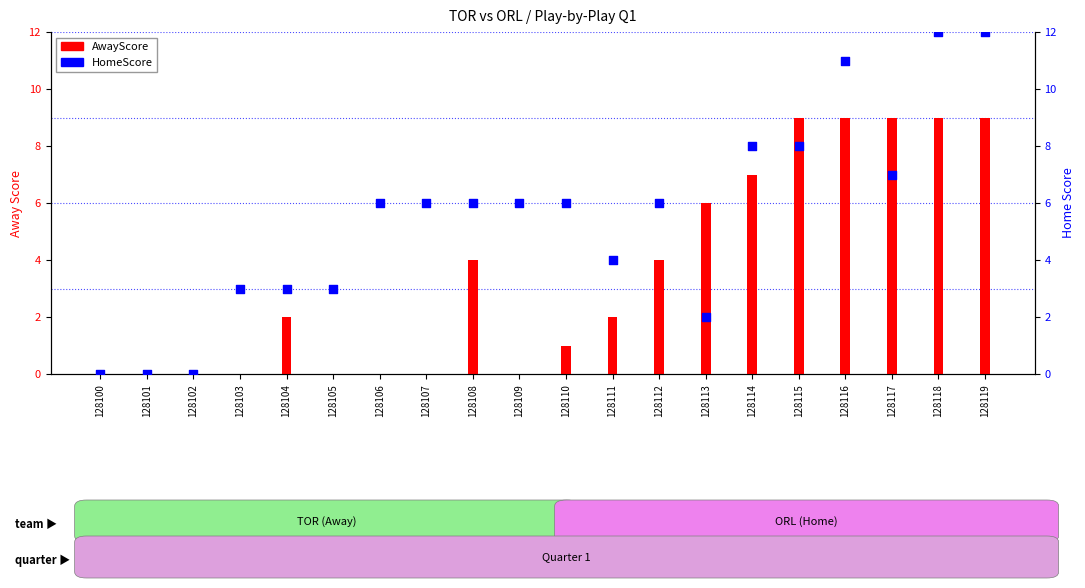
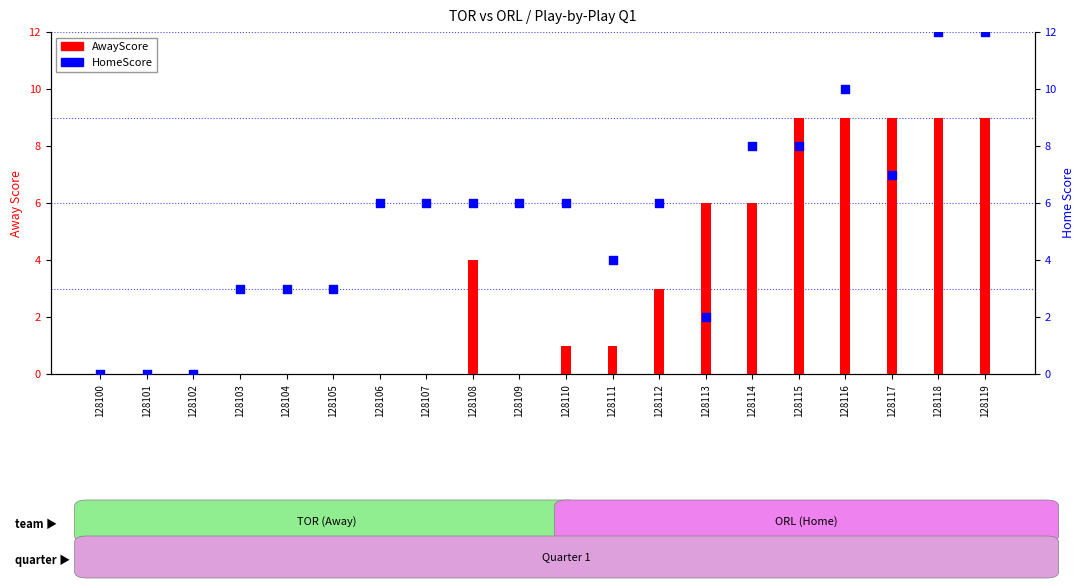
AwayScore, 128104: 2 -> 0
AwayScore, 128111: 2 -> 1
AwayScore, 128112: 4 -> 3
AwayScore, 128114: 7 -> 6
HomeScore, 128116: 11 -> 10
